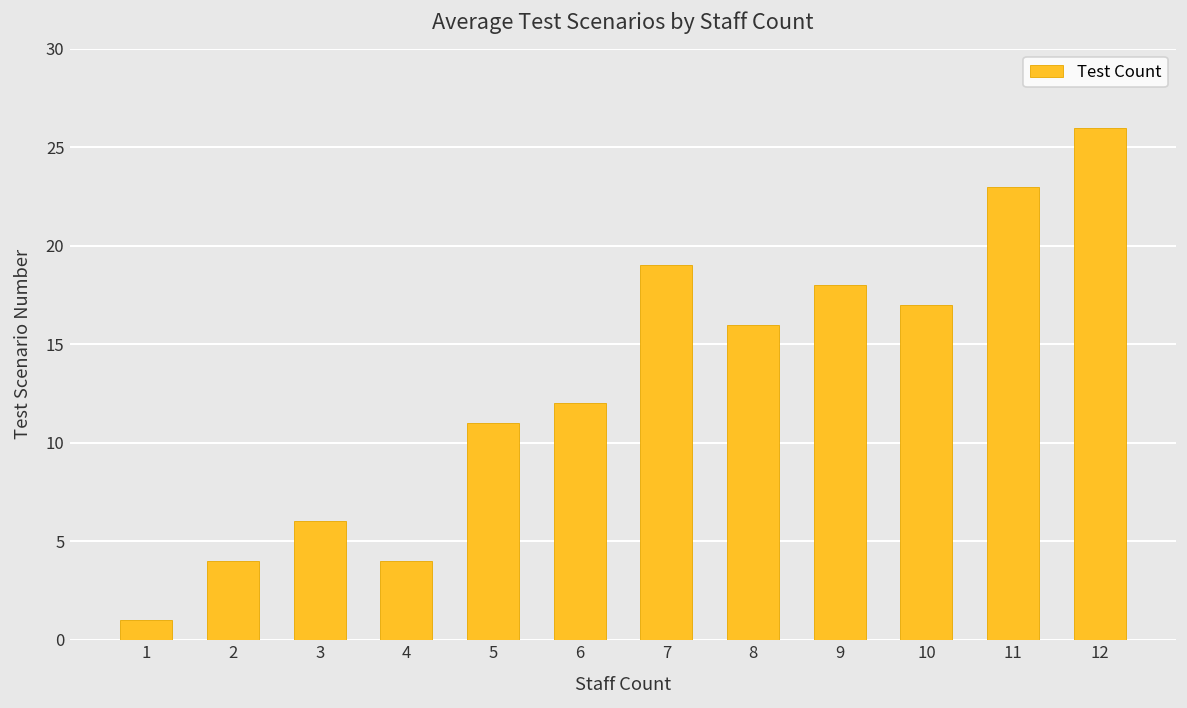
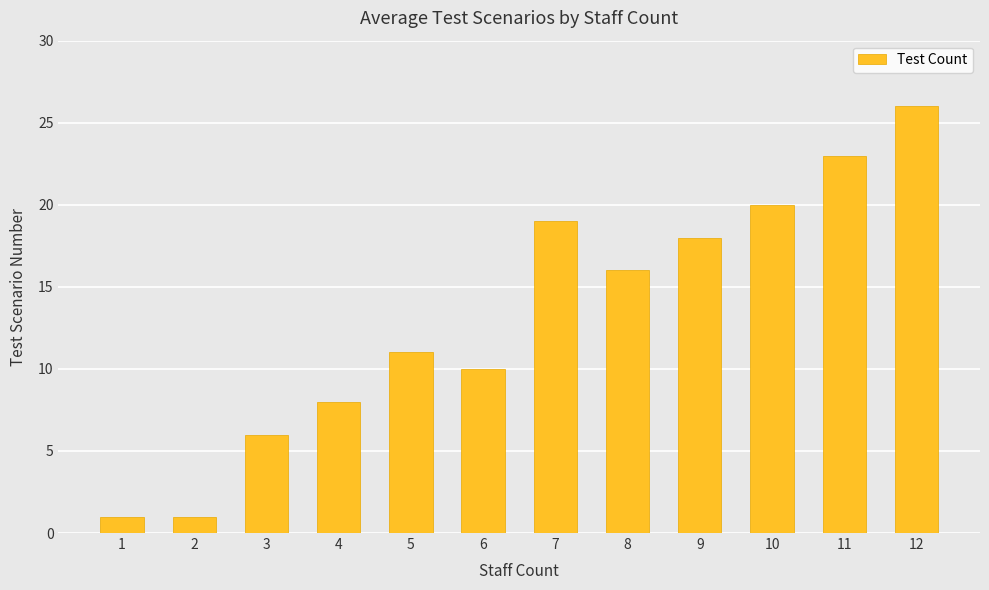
2: 4 -> 1
4: 4 -> 8
6: 12 -> 10
10: 17 -> 20
